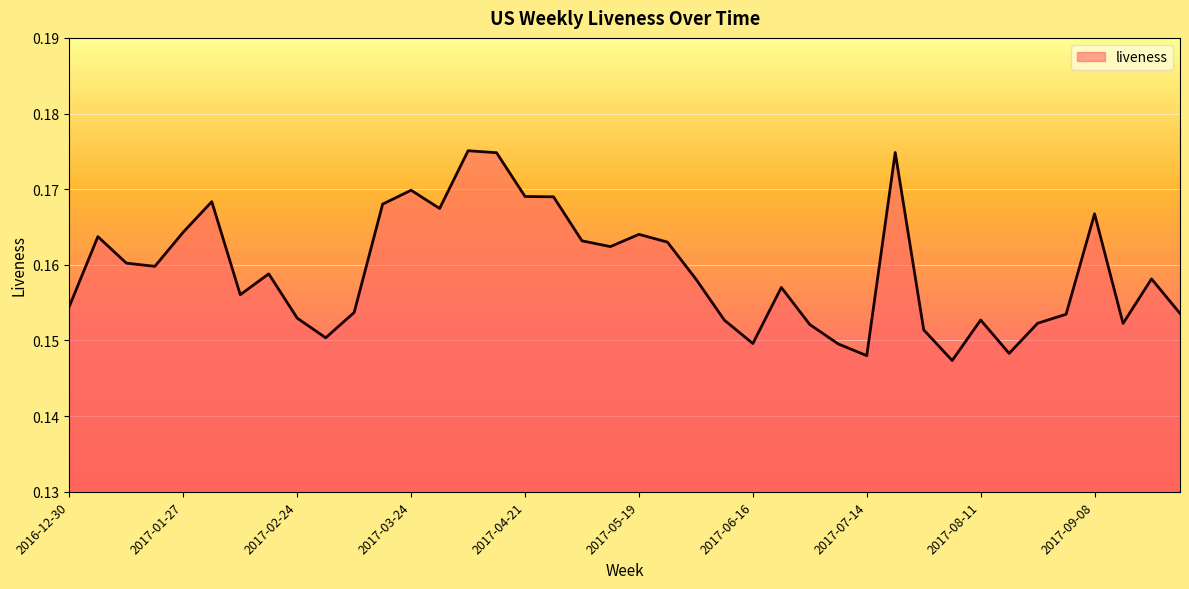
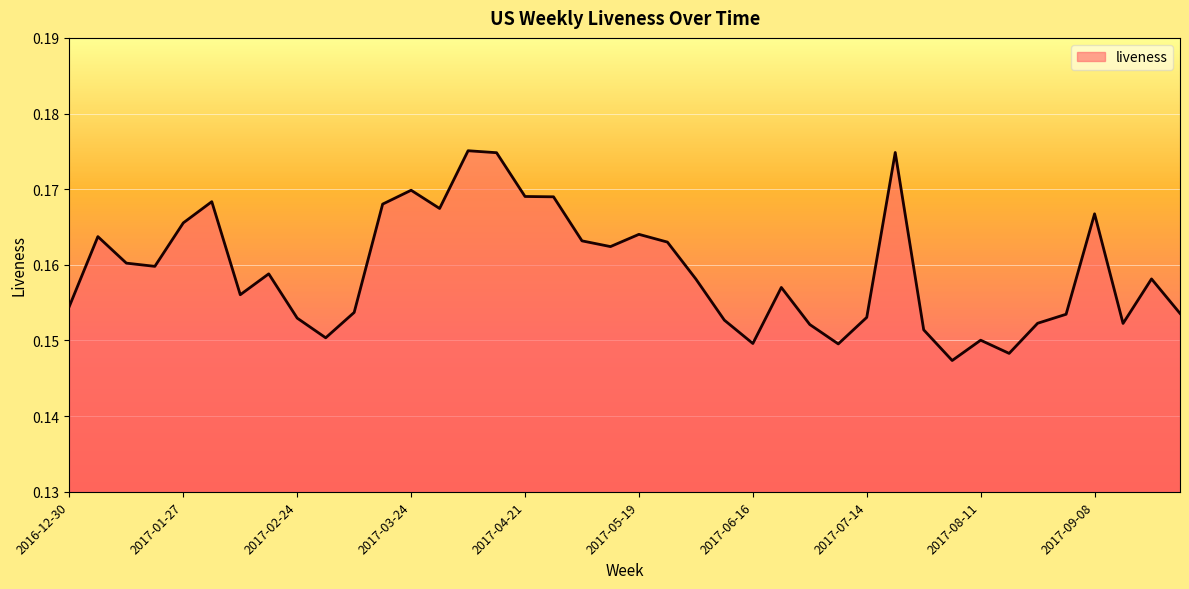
2017-01-27: 0.164 -> 0.166
2017-07-14: 0.148 -> 0.153
2017-08-11: 0.153 -> 0.150
